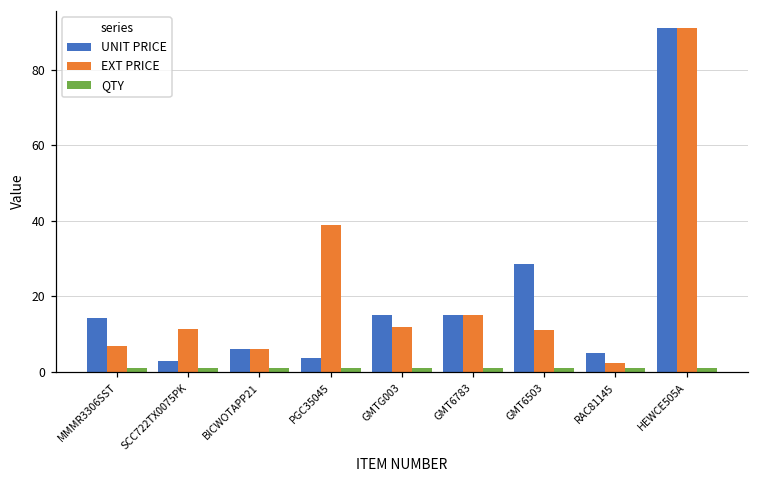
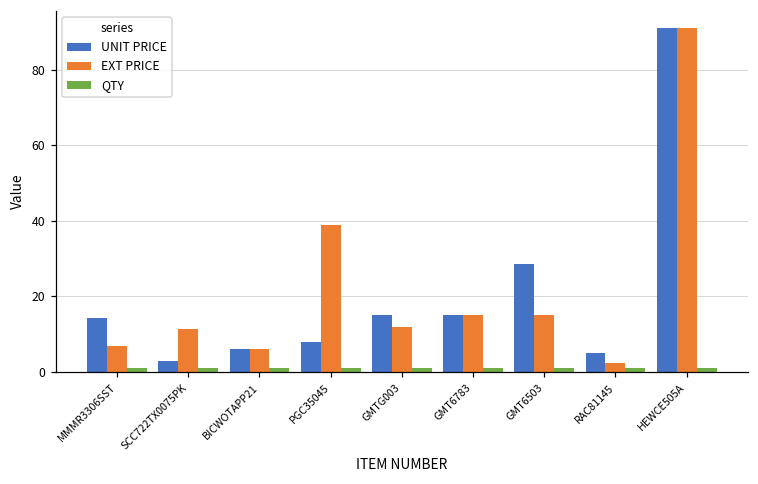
UNIT PRICE, PGC35045: 4 -> 8
EXT PRICE, GMT6503: 11 -> 15
